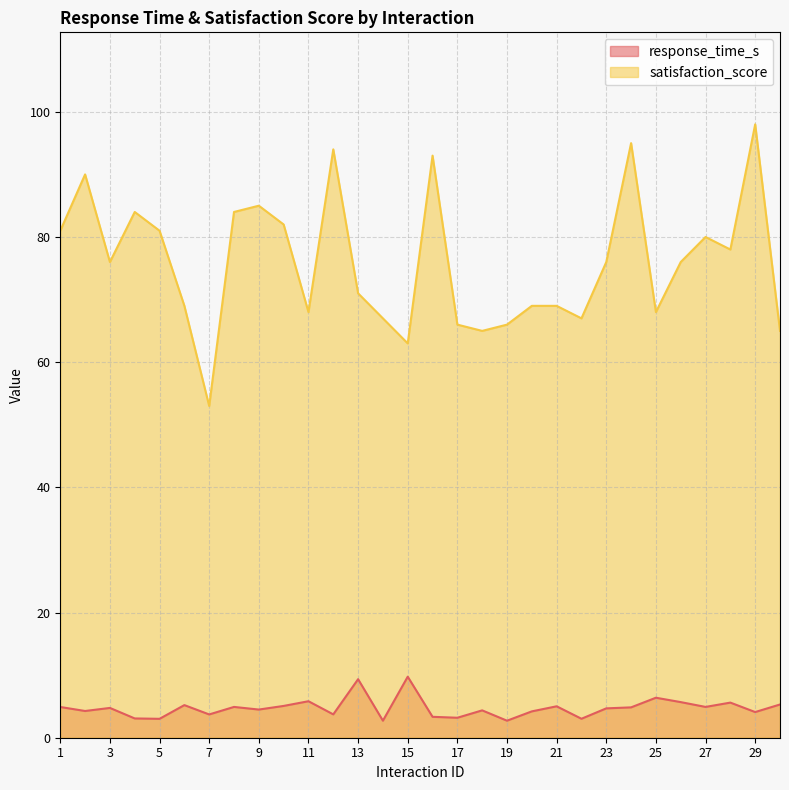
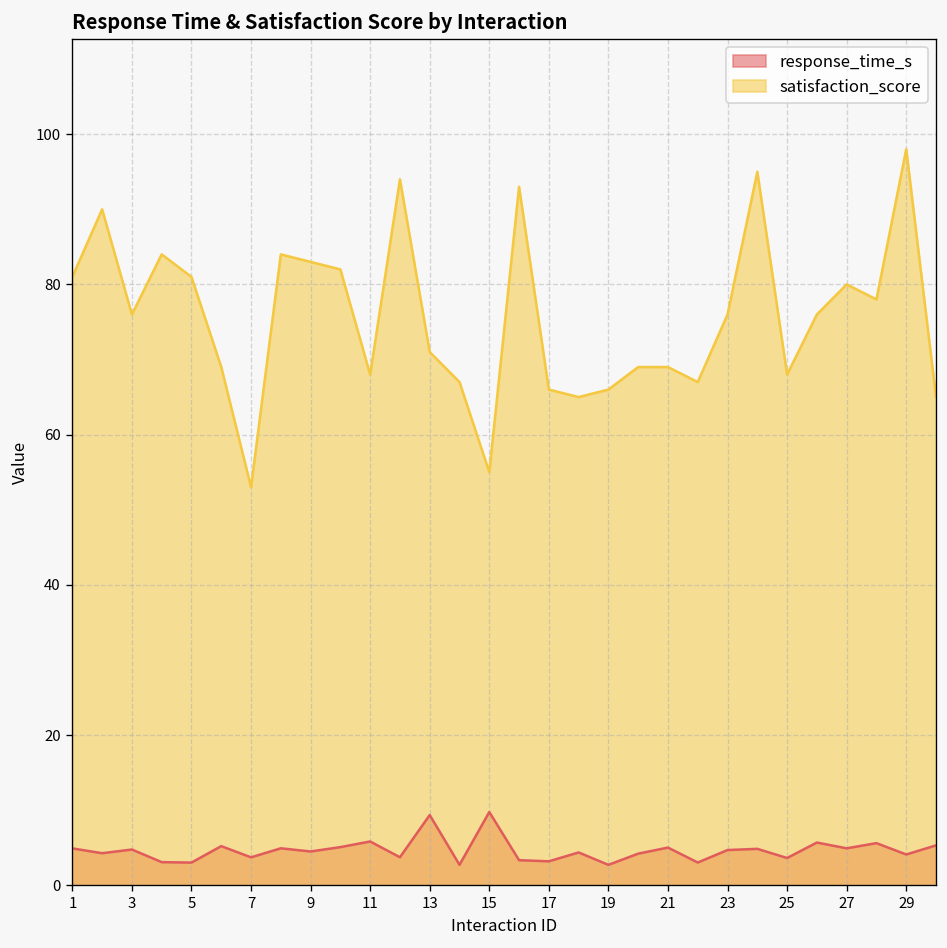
satisfaction_score, 9: 85 -> 83
satisfaction_score, 15: 63 -> 55
response_time_s, 25: 6 -> 4
